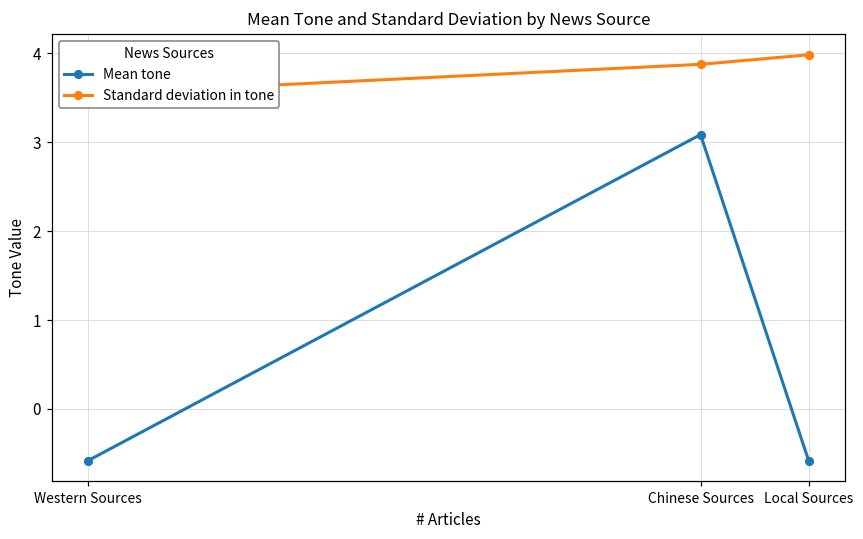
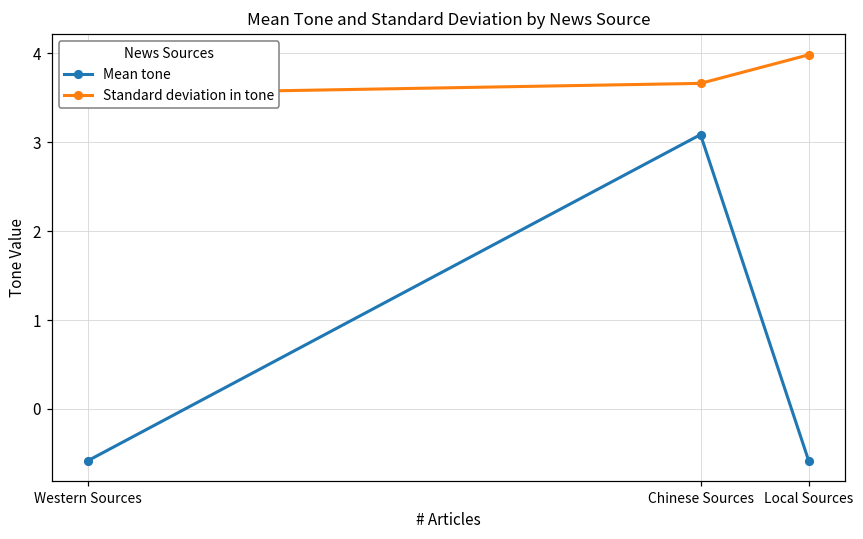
Standard deviation in tone, Chinese Sources: 3.9 -> 3.7
